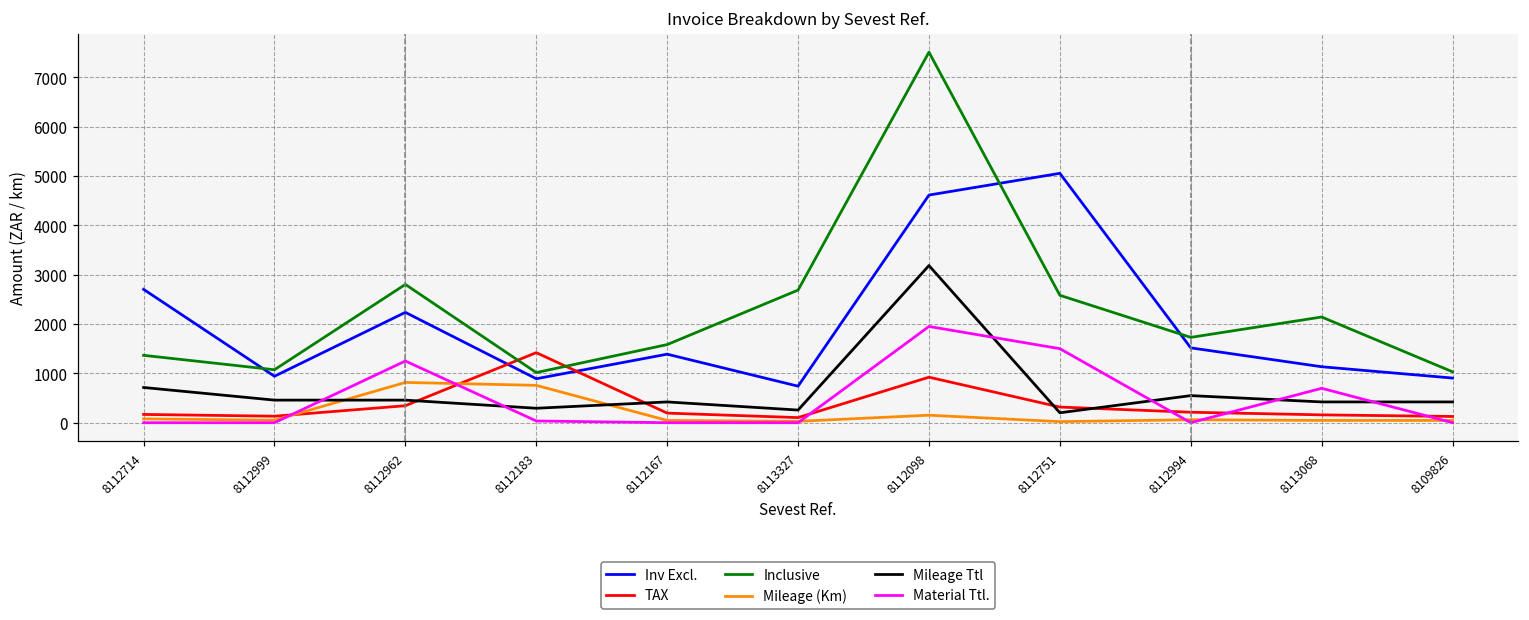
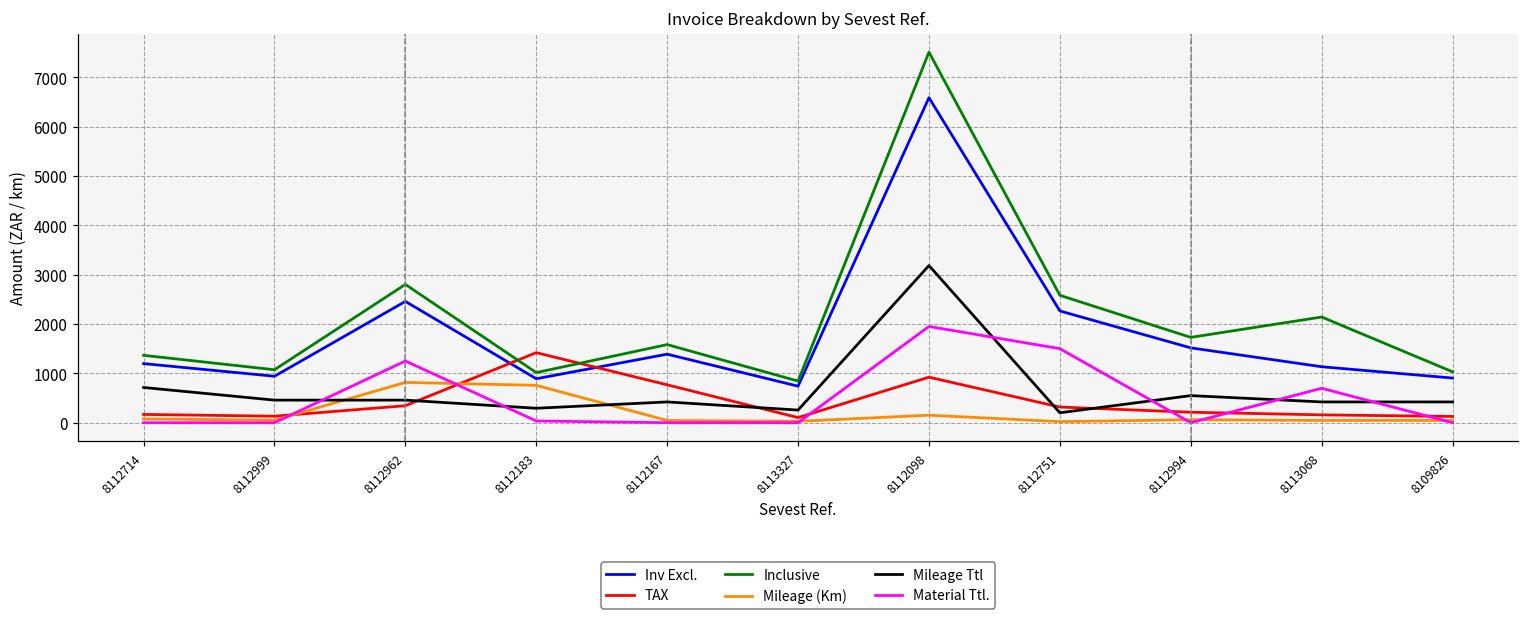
Inv Excl., 8112714: 2700 -> 1200
Inv Excl., 8112962: 2200 -> 2500
TAX, 8112167: 200 -> 800
Inclusive, 8113327: 2700 -> 800
Inv Excl., 8112098: 4600 -> 6600
Inv Excl., 8112751: 5100 -> 2300
